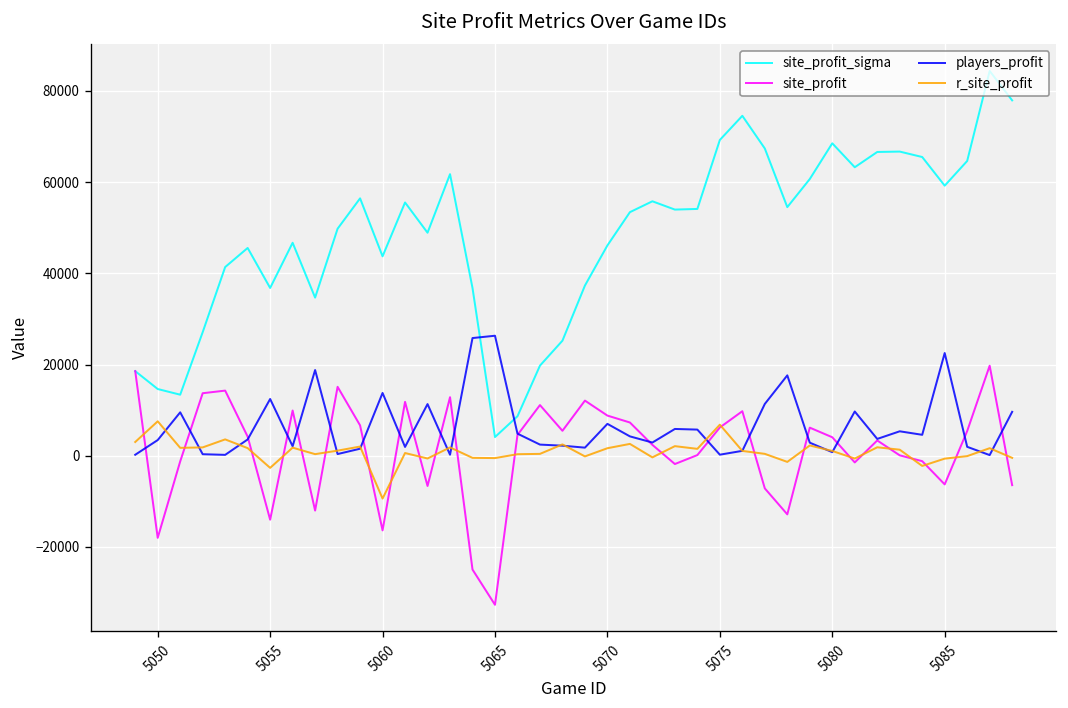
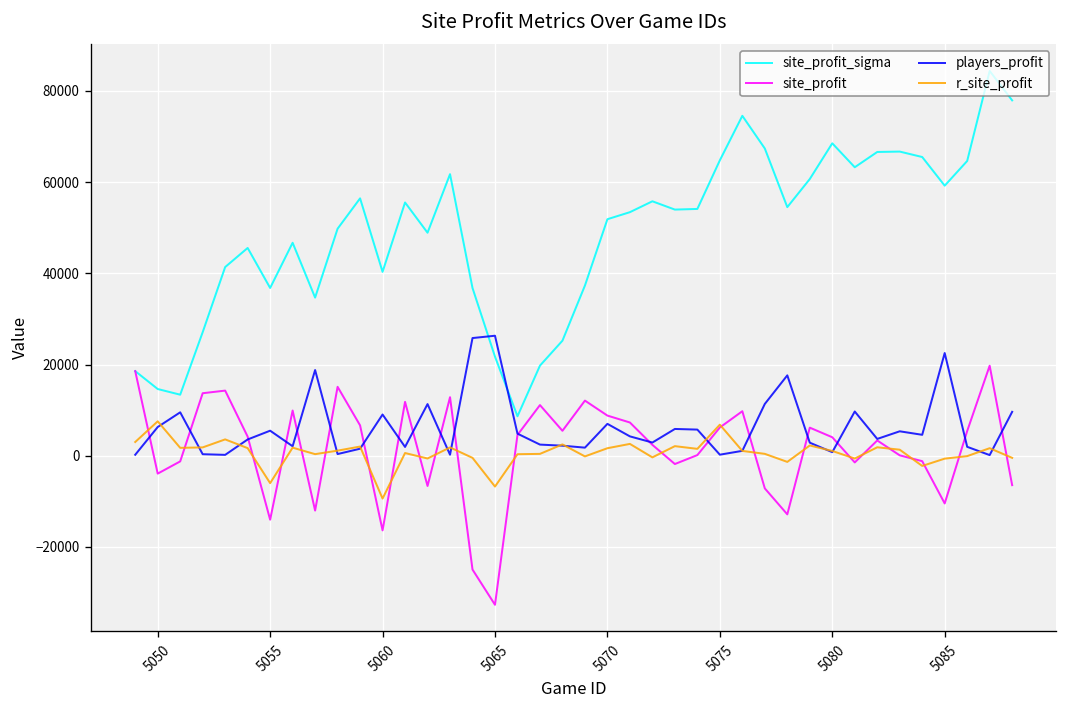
site_profit, 5050: -18000 -> -4000
players_profit, 5050: 3000 -> 6000
players_profit, 5055: 12000 -> 5000
r_site_profit, 5055: -3000 -> -6000
site_profit_sigma, 5060: 44000 -> 40000
players_profit, 5060: 14000 -> 9000
site_profit_sigma, 5065: 4000 -> 22000
r_site_profit, 5065: -1000 -> -7000
site_profit_sigma, 5070: 46000 -> 52000
site_profit_sigma, 5075: 69000 -> 65000
site_profit, 5085: -6000 -> -10000
